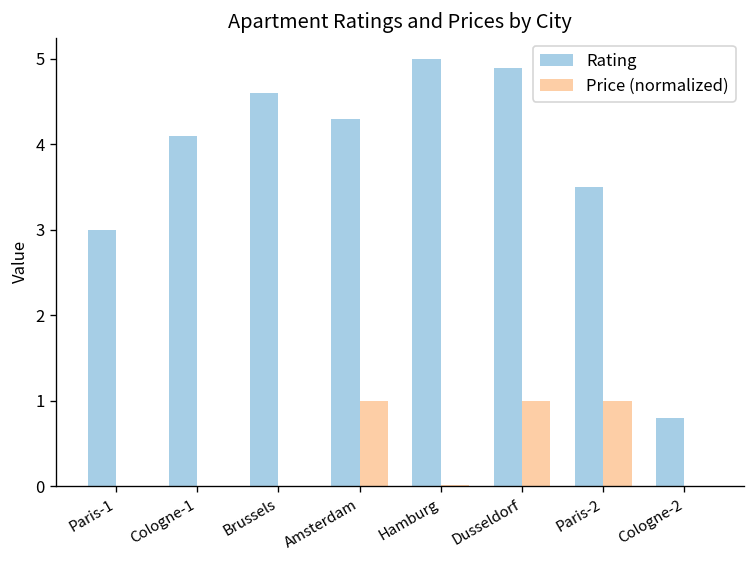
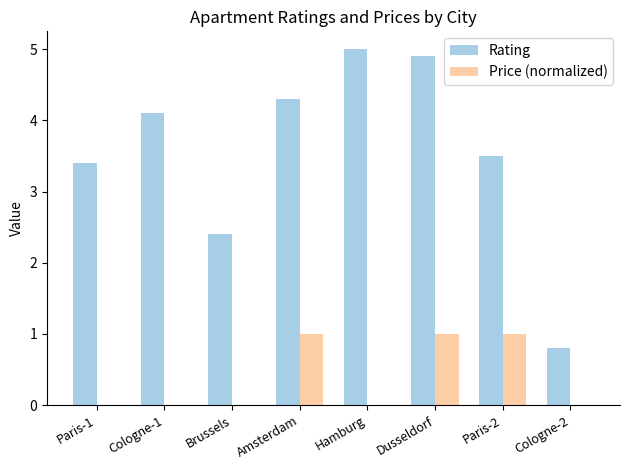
Rating, Paris-1: 3.0 -> 3.4
Rating, Brussels: 4.6 -> 2.4
